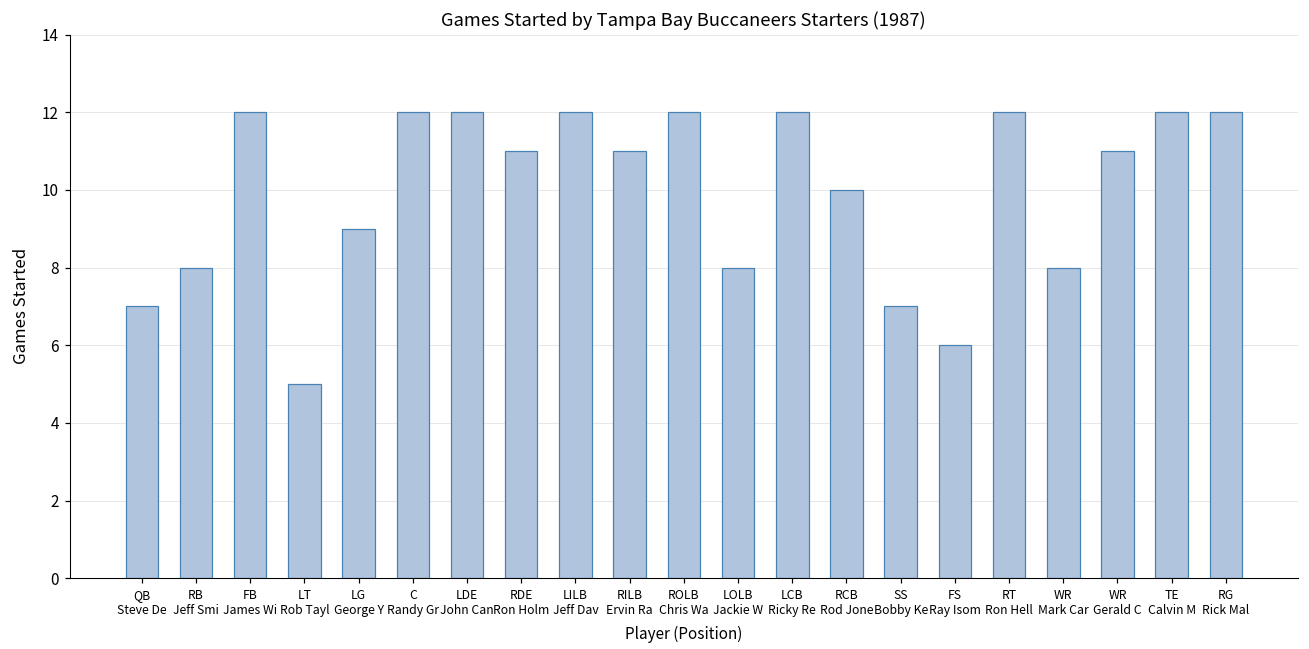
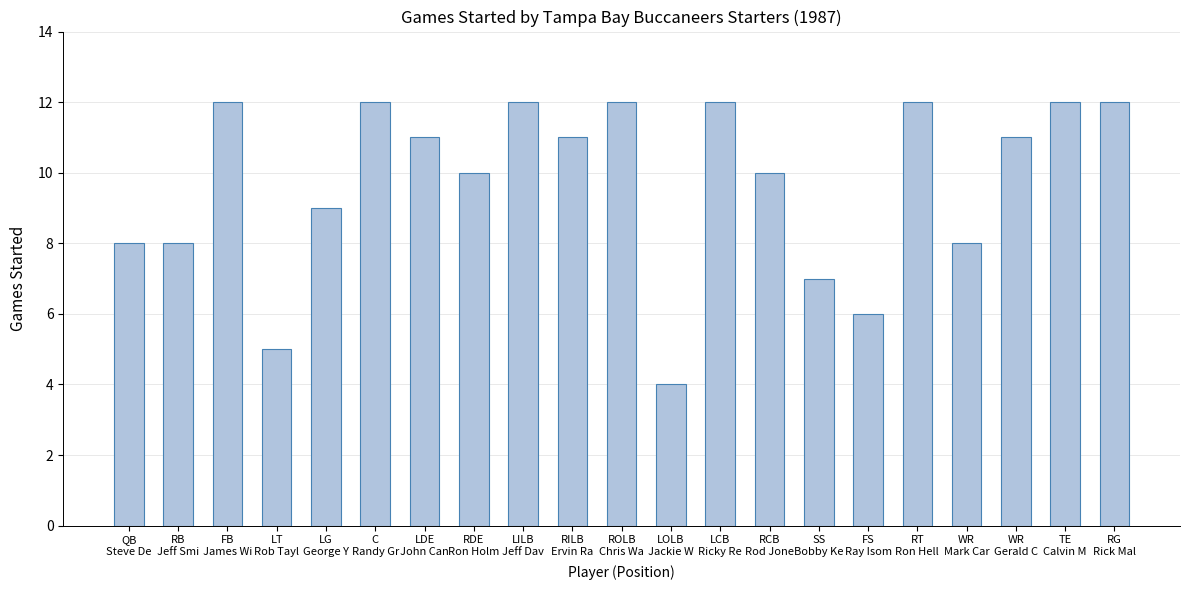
QB Steve De: 7 -> 8
LDE John Can: 12 -> 11
RDE Ron Holm: 11 -> 10
LOLB Jackie W: 8 -> 4
